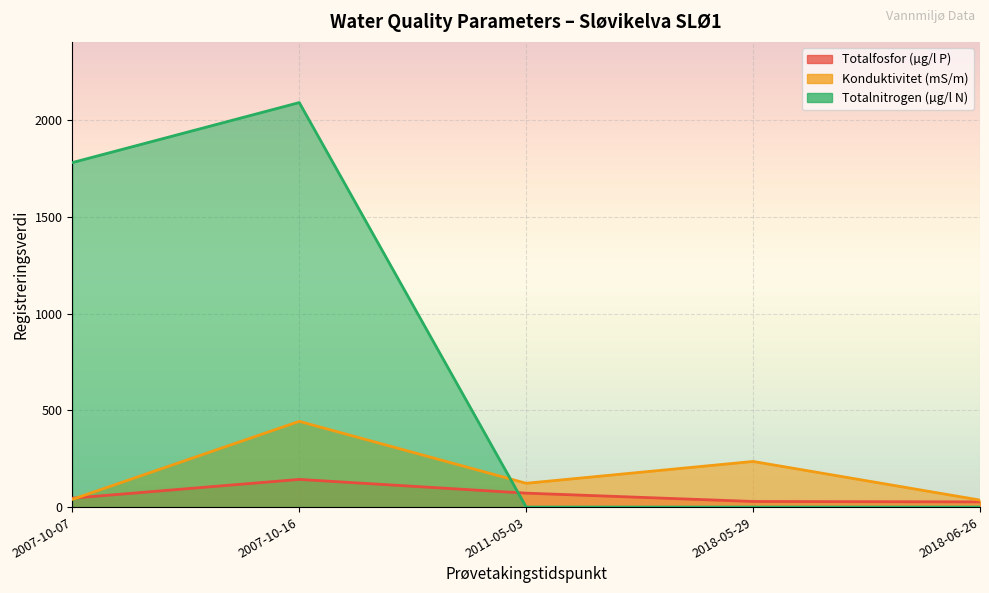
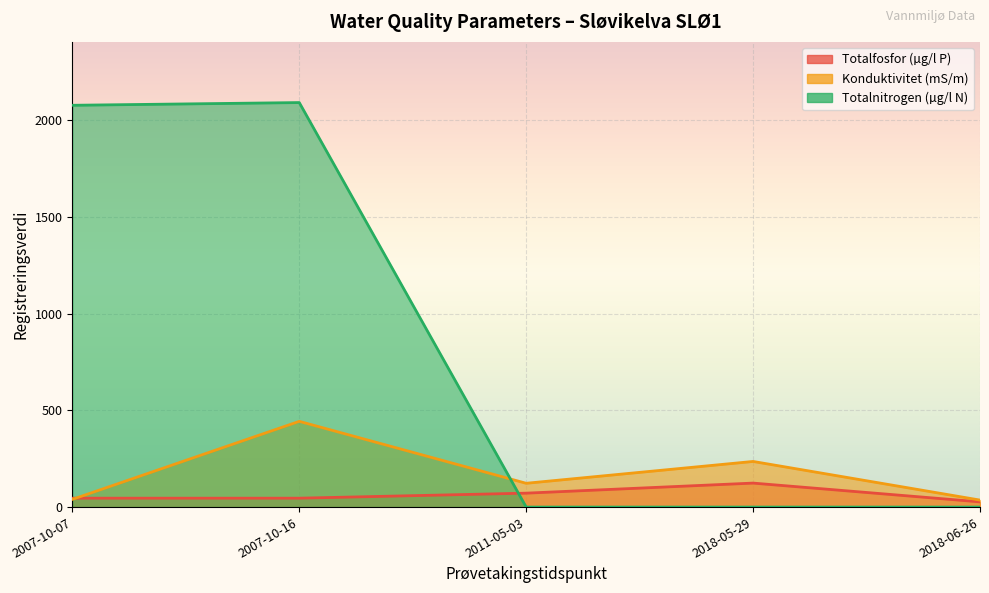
Totalnitrogen (µg/l N), 2007-10-07: 1780 -> 2080
Totalfosfor (µg/l P), 2007-10-16: 140 -> 50
Totalfosfor (µg/l P), 2018-05-29: 30 -> 120
